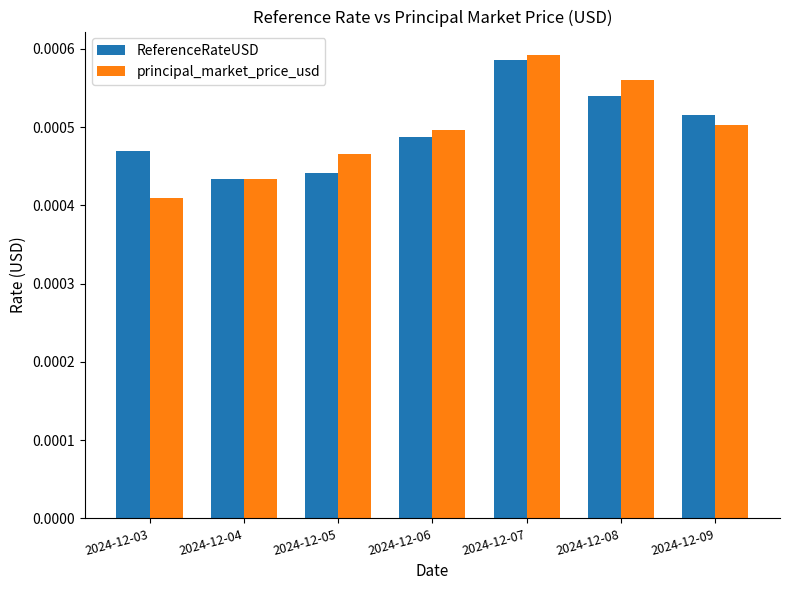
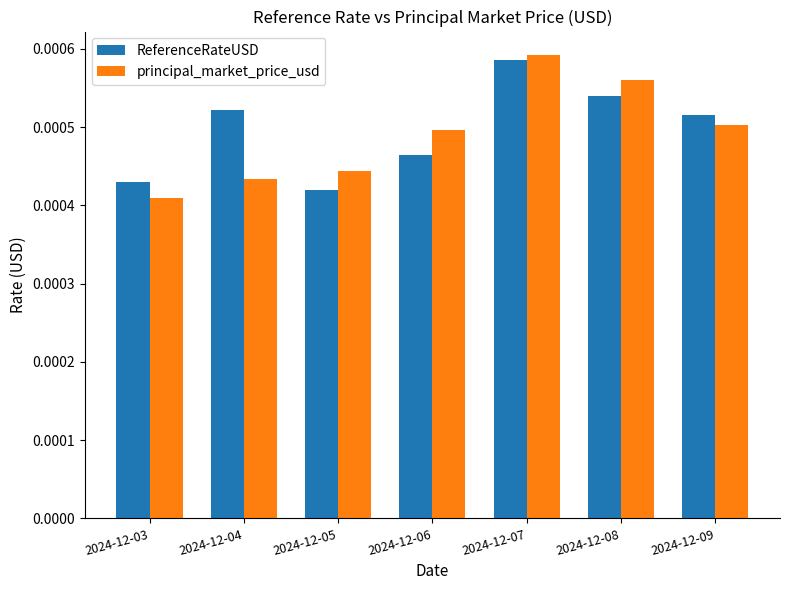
ReferenceRateUSD, 2024-12-03: 0.00047 -> 0.00043
ReferenceRateUSD, 2024-12-04: 0.00043 -> 0.00052
ReferenceRateUSD, 2024-12-05: 0.00044 -> 0.00042
principal_market_price_usd, 2024-12-05: 0.00047 -> 0.00044
ReferenceRateUSD, 2024-12-06: 0.00049 -> 0.00046
